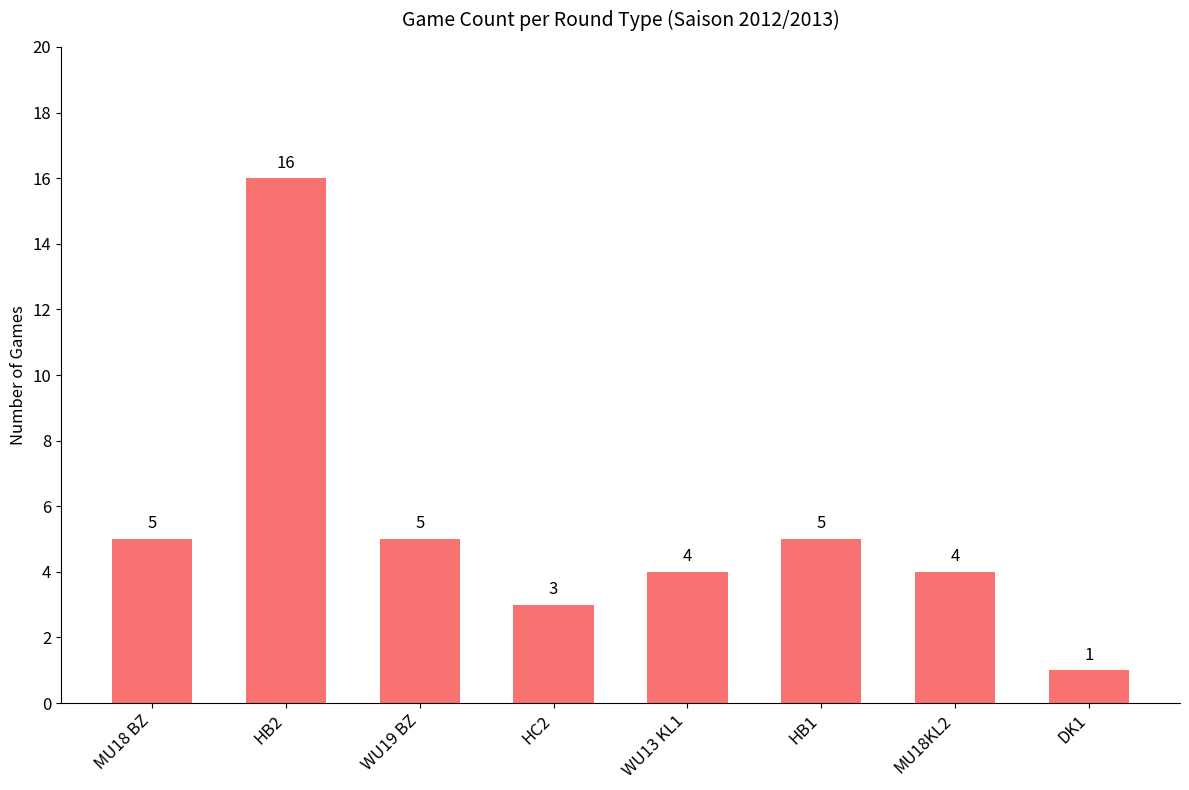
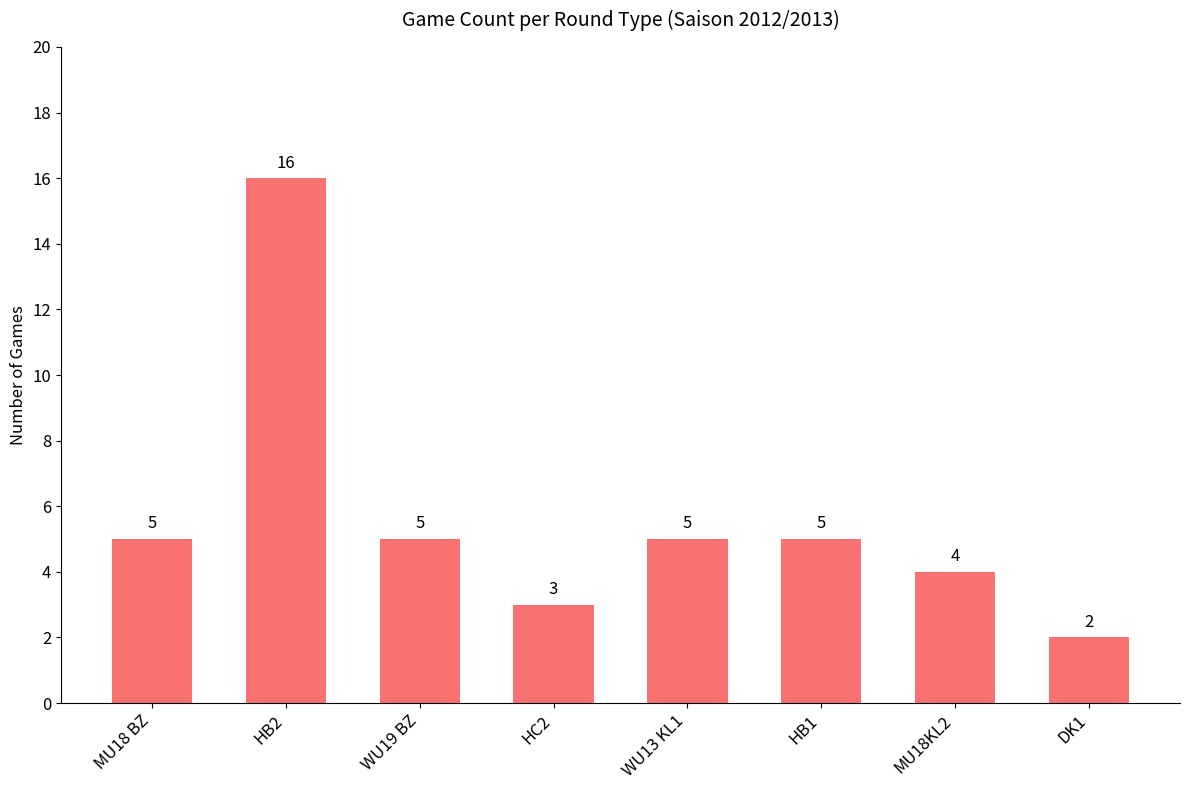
WU13 KL1: 4 -> 5
DK1: 1 -> 2
